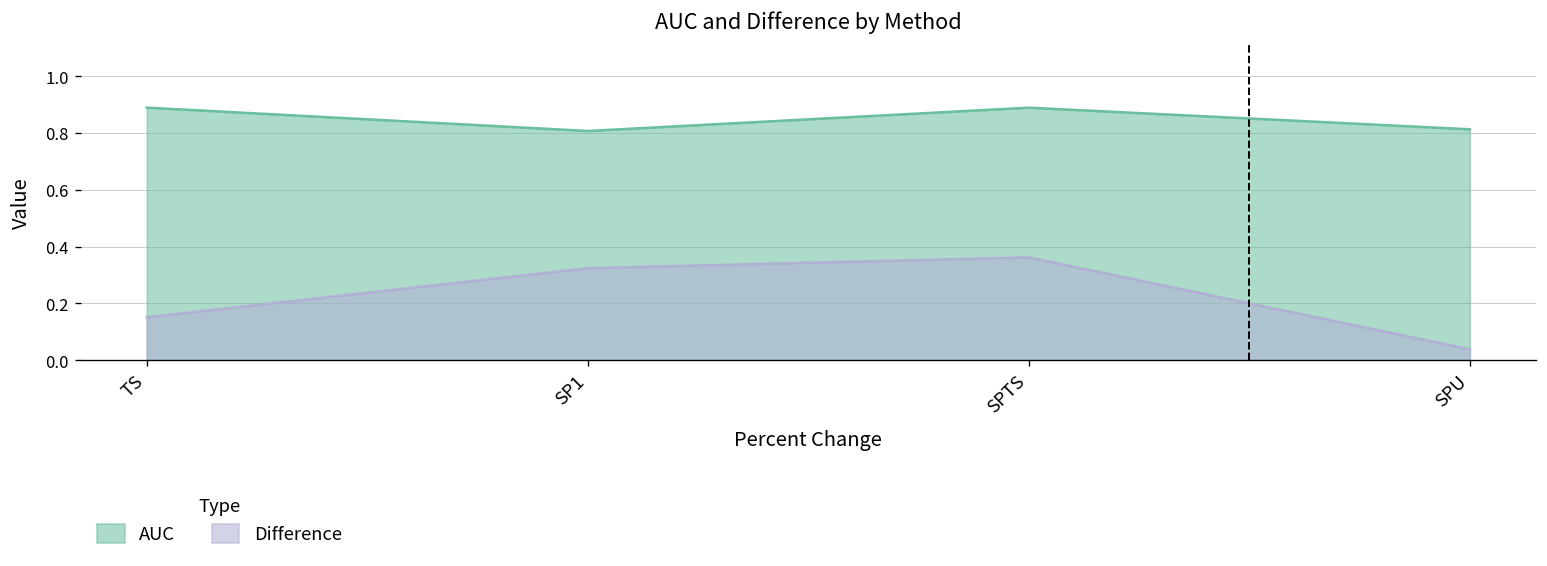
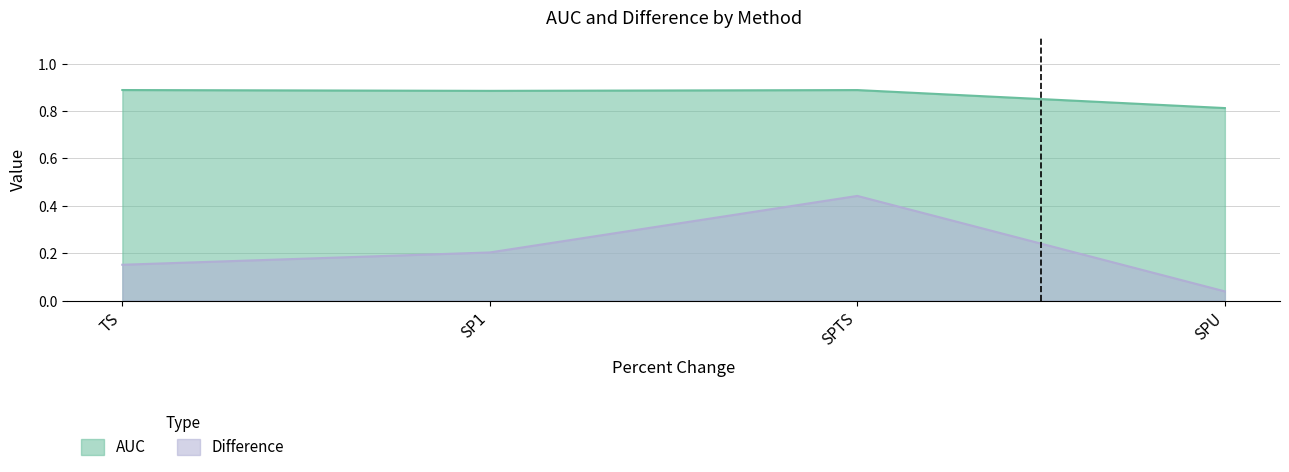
AUC, SP1: 0.81 -> 0.89
Difference, SP1: 0.32 -> 0.20
Difference, SPTS: 0.36 -> 0.44
